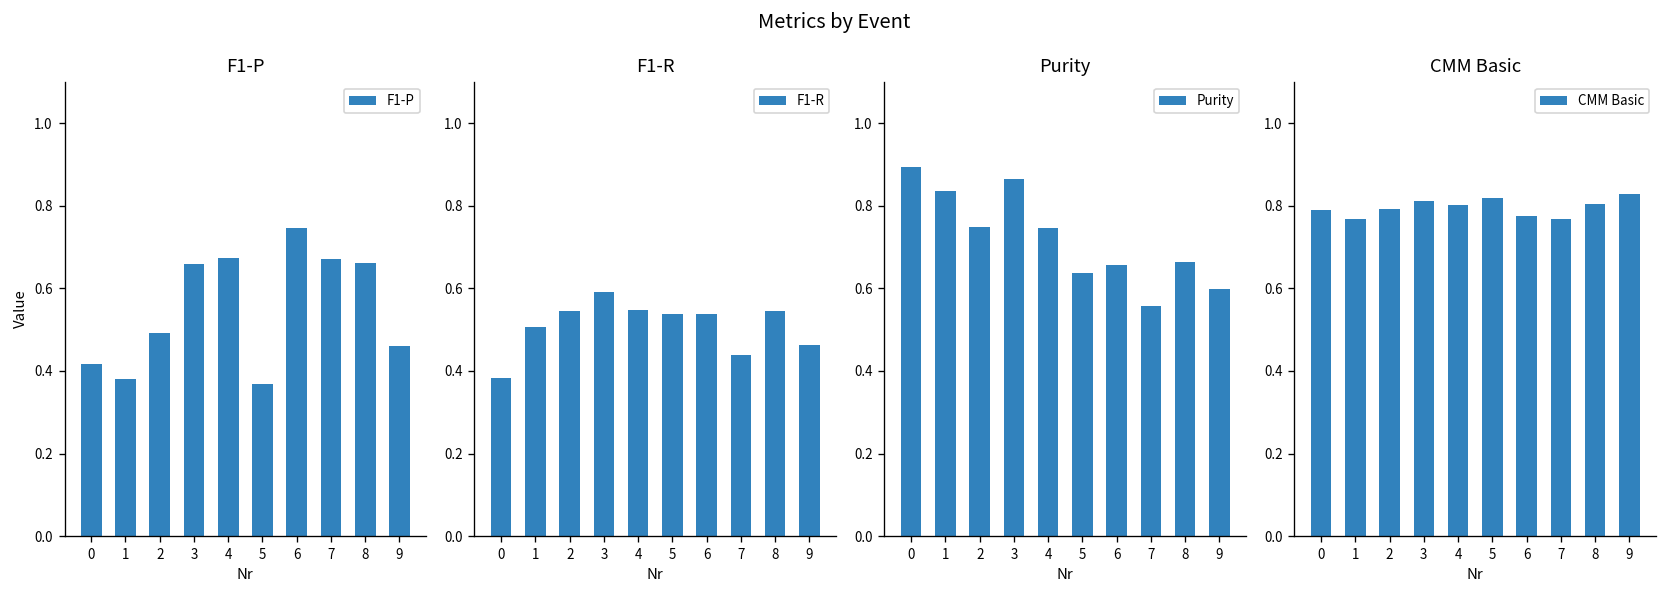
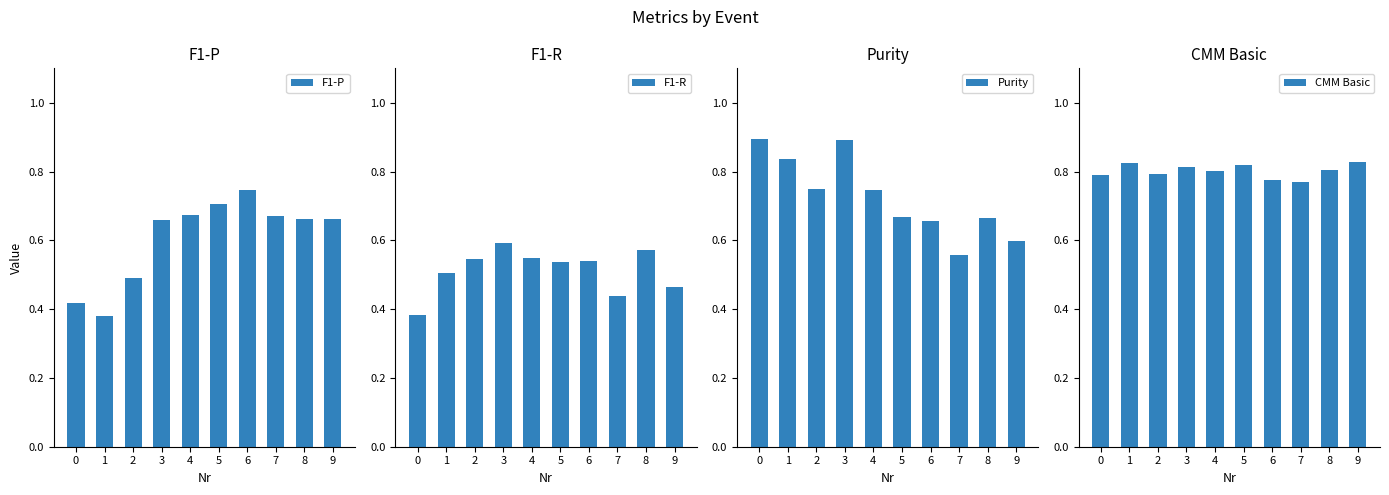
F1-P, 5: 0.37 -> 0.71
F1-P, 9: 0.46 -> 0.66
F1-R, 8: 0.54 -> 0.57
Purity, 3: 0.86 -> 0.89
Purity, 5: 0.64 -> 0.67
CMM Basic, 1: 0.77 -> 0.82
